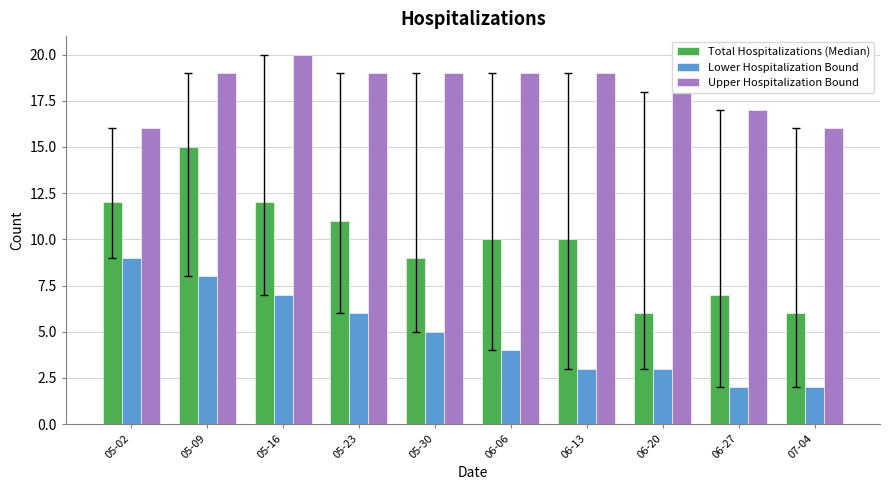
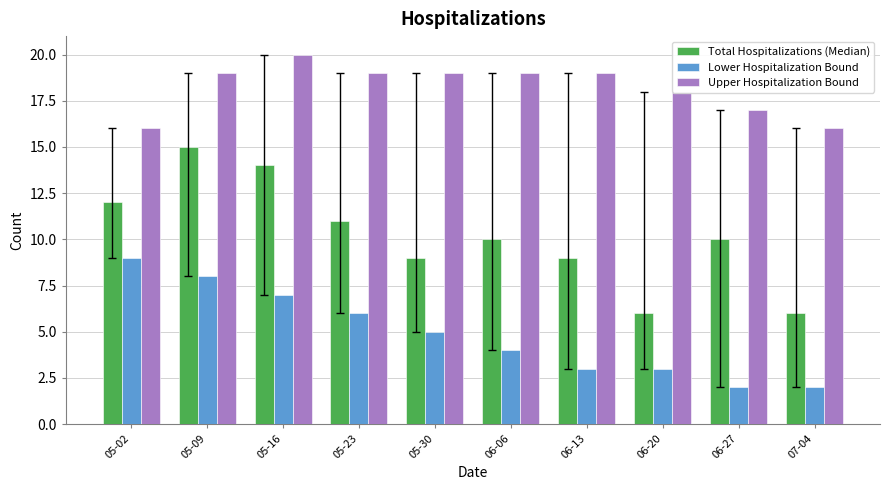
Total Hospitalizations (Median), 05-16: 12 -> 14
Total Hospitalizations (Median), 06-13: 10 -> 9
Total Hospitalizations (Median), 06-27: 7 -> 10
